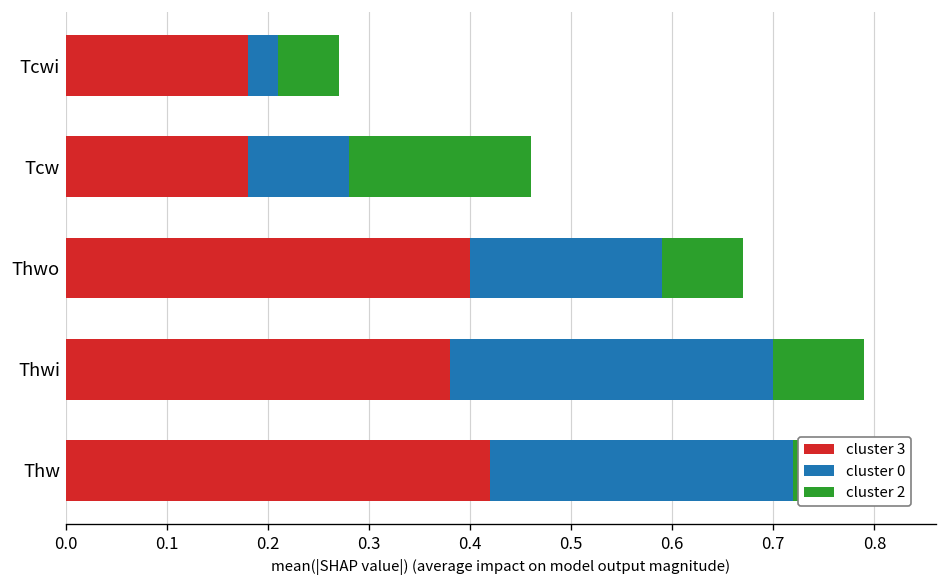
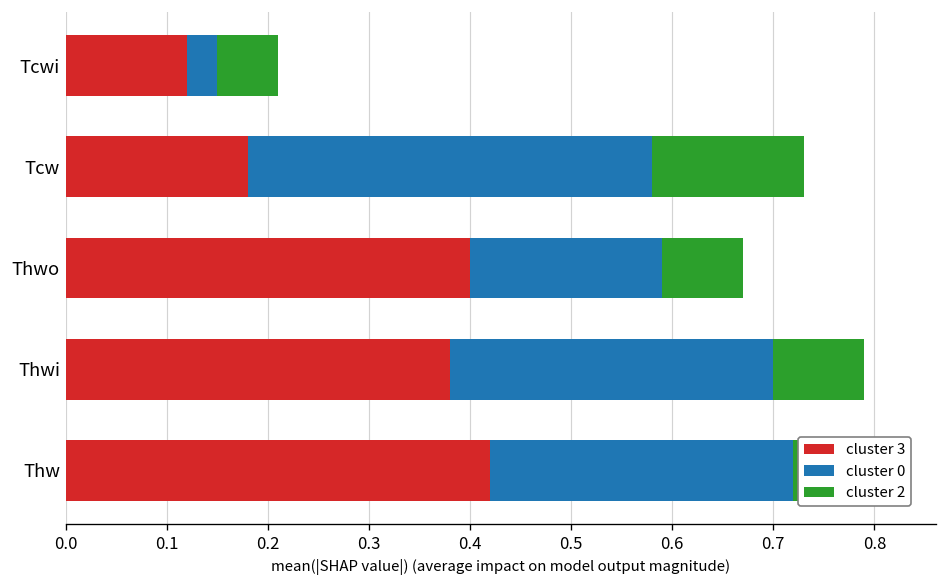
cluster 3, Tcwi: 0.18 -> 0.12
cluster 0, Tcw: 0.1 -> 0.4
cluster 2, Tcw: 0.18 -> 0.15
